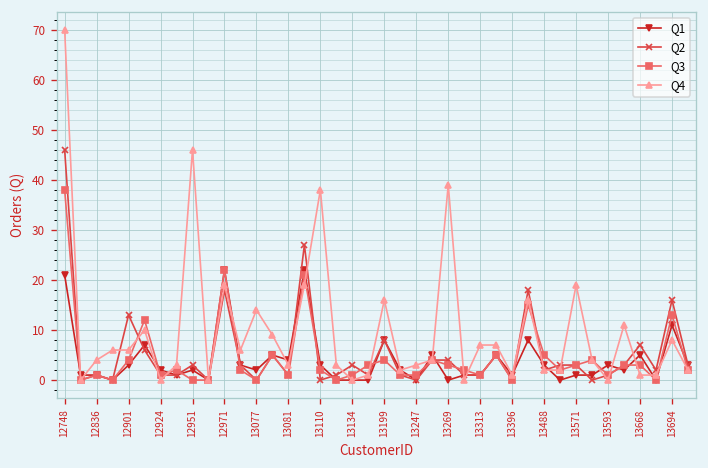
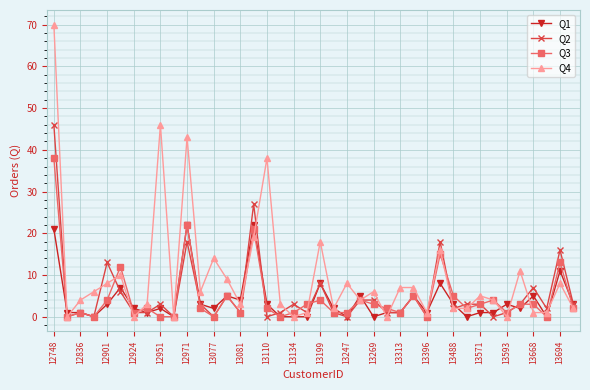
Q4, 12901: 6 -> 8
Q4, 12971: 19 -> 43
Q4, 13199: 16 -> 18
Q4, 13247: 3 -> 8
Q4, 13269: 39 -> 6
Q4, 13571: 19 -> 5
